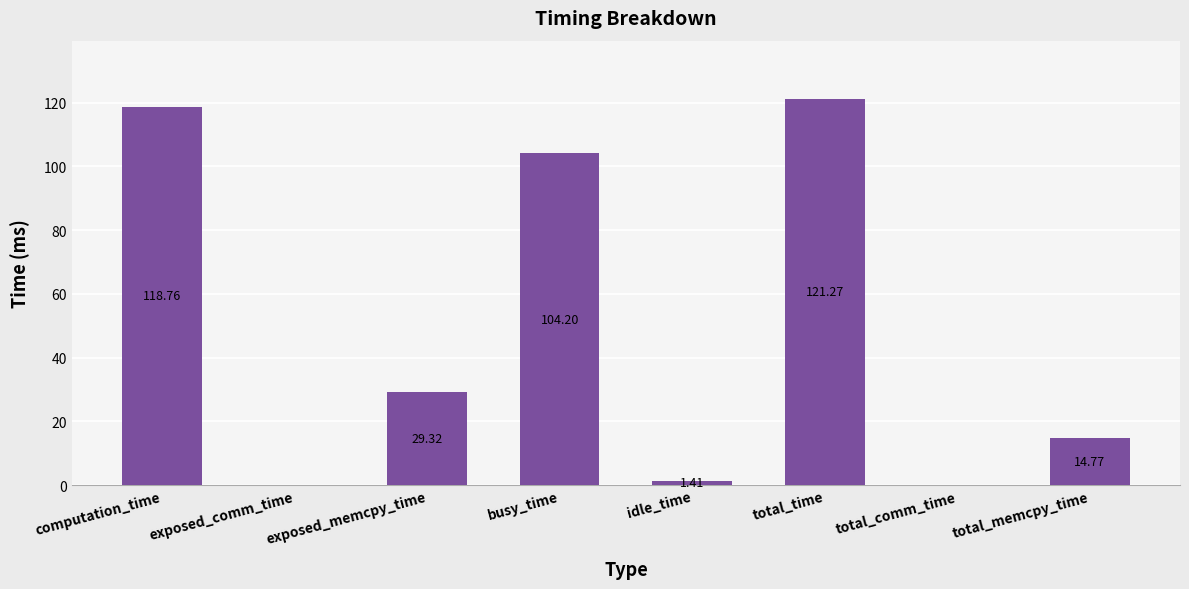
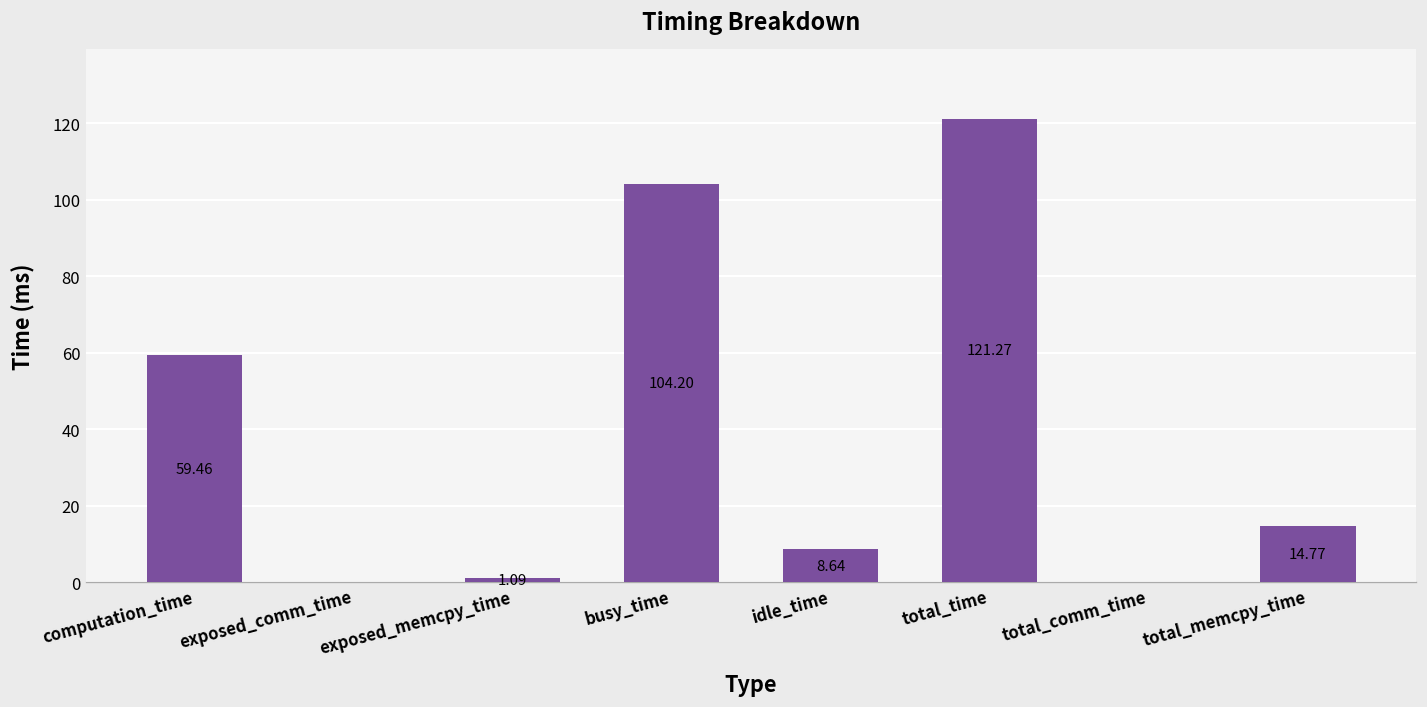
computation_time: 118.76 -> 59.46
exposed_memcpy_time: 29.32 -> 1.09
idle_time: 1.41 -> 8.64
